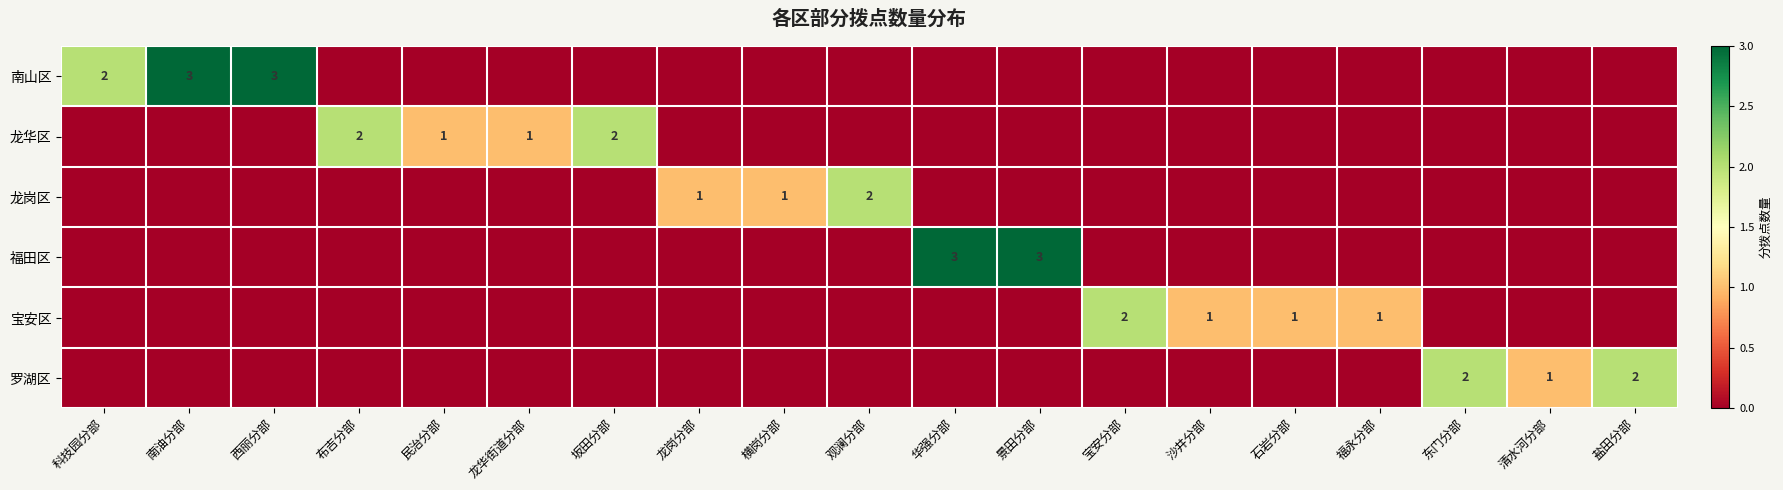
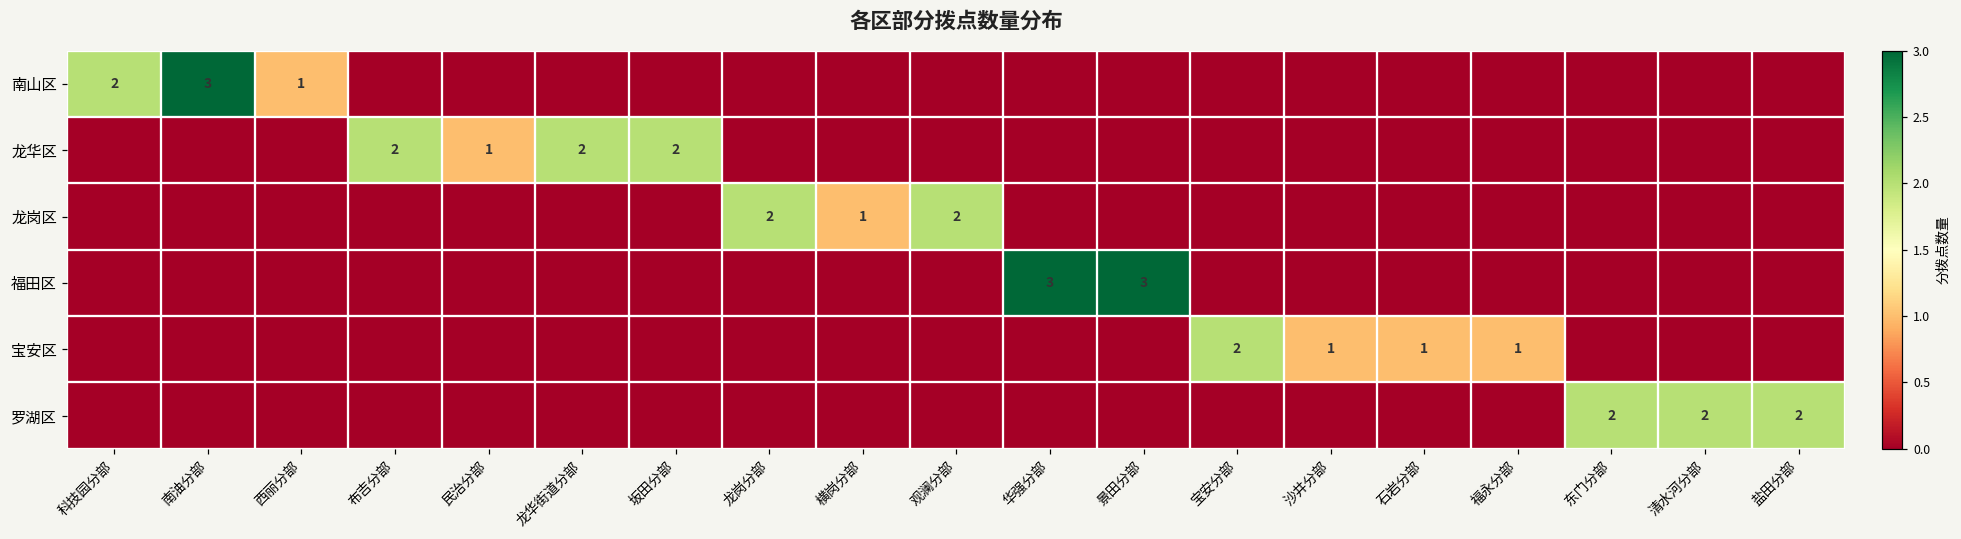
南山区, 西丽分部: 3 -> 1
龙华区, 龙华街道分部: 1 -> 2
龙岗区, 龙岗分部: 1 -> 2
罗湖区, 清水河分部: 1 -> 2
